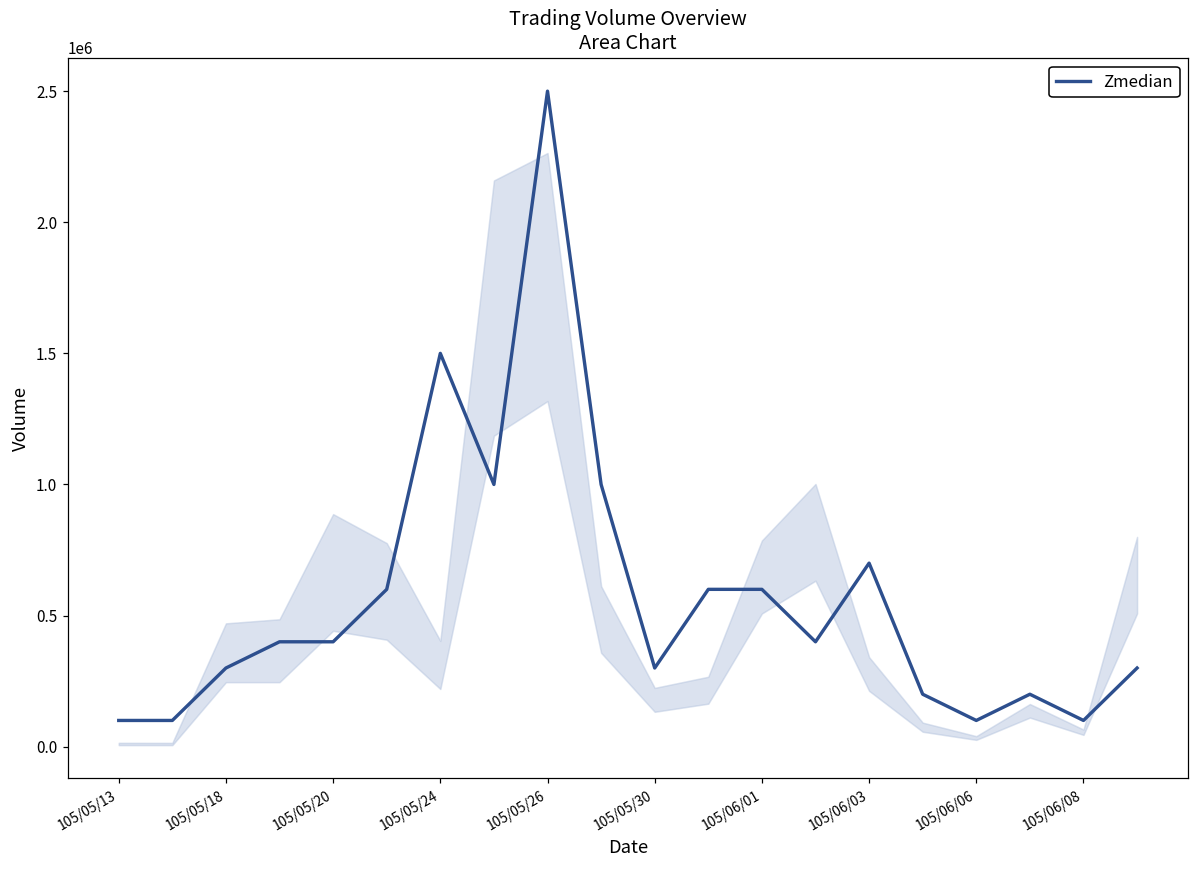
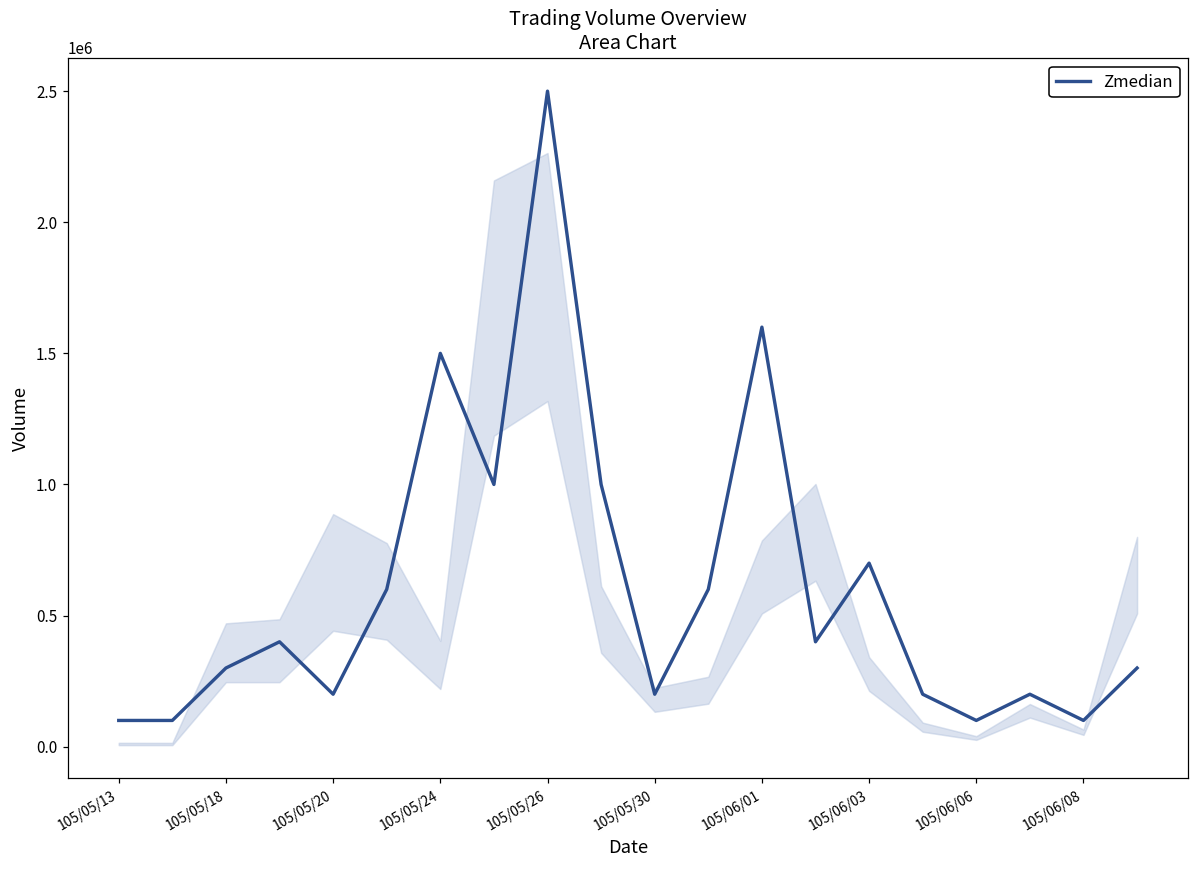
Zmedian, 105/05/20: 400000 -> 200000
Zmedian, 105/05/30: 300000 -> 200000
Zmedian, 105/06/01: 600000 -> 1600000
